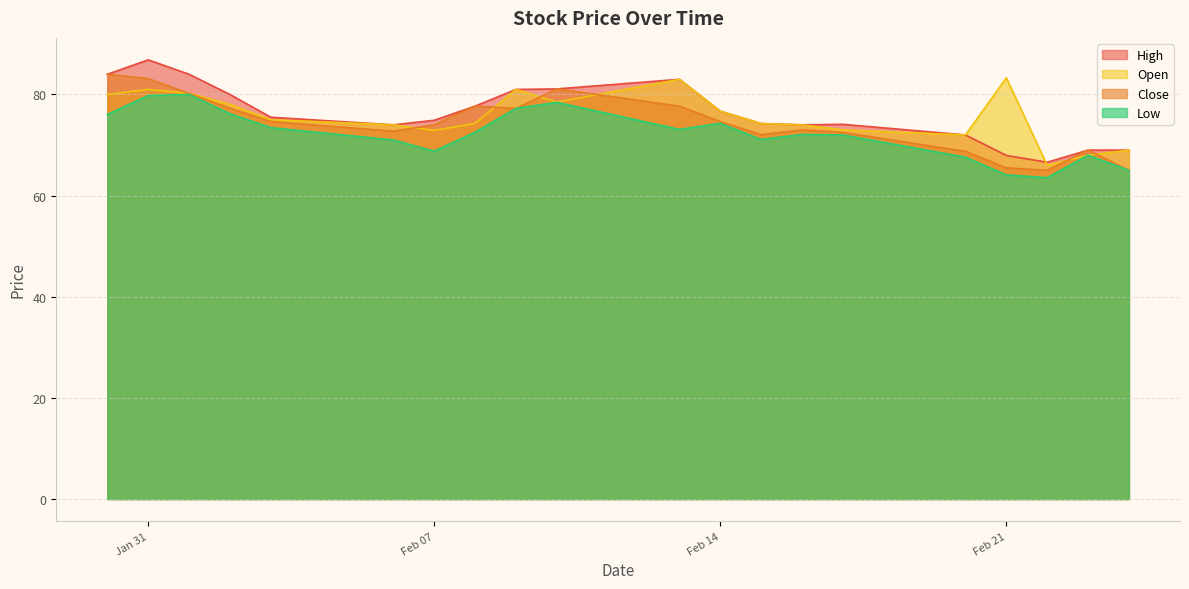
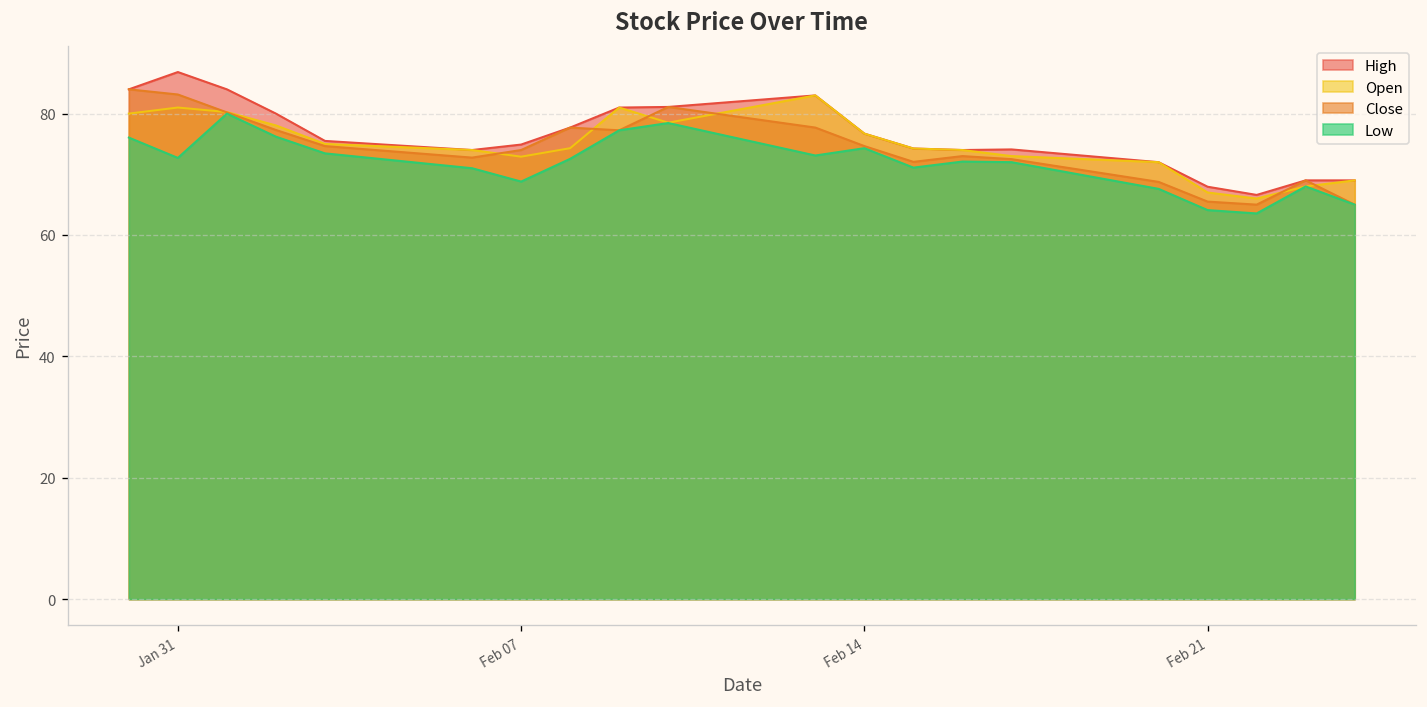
Low, Jan 31: 80 -> 73
Open, Feb 21: 83 -> 67
